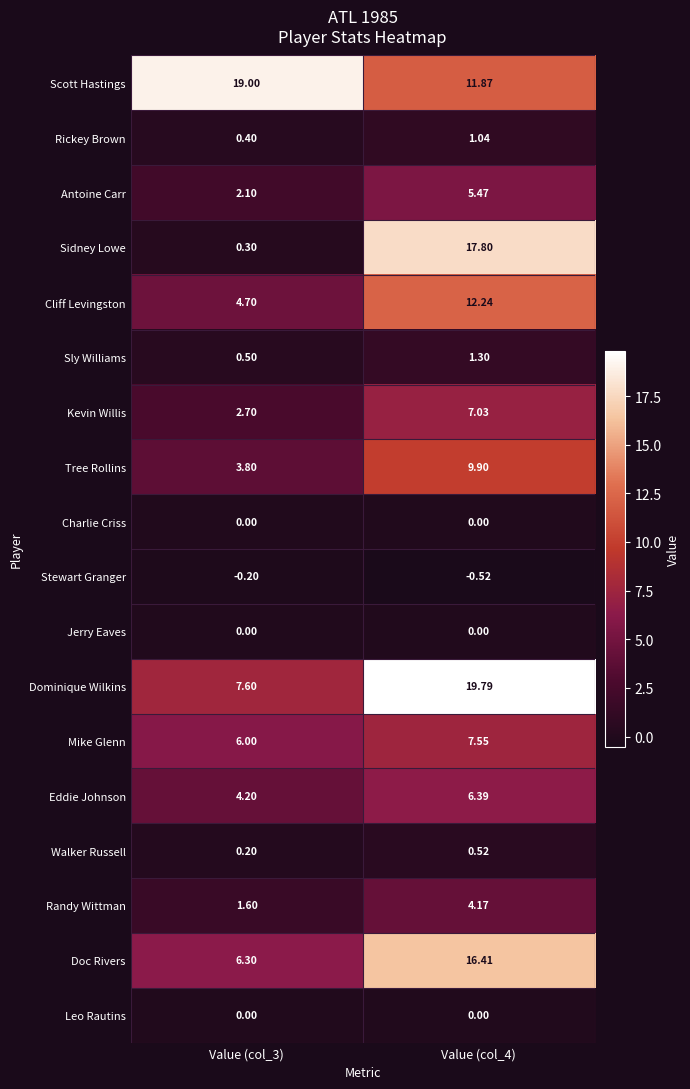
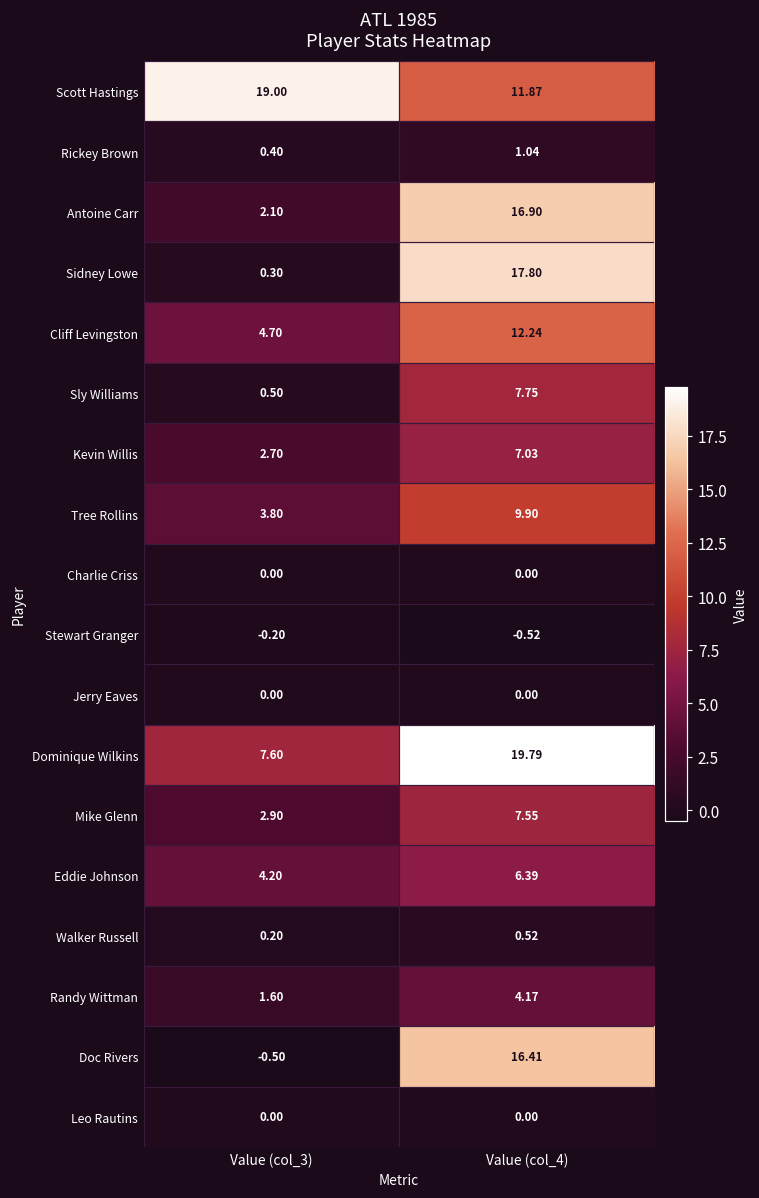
Antoine Carr, Value (col_4): 5.47 -> 16.90
Sly Williams, Value (col_4): 1.30 -> 7.75
Mike Glenn, Value (col_3): 6.00 -> 2.90
Doc Rivers, Value (col_3): 6.30 -> -0.50
